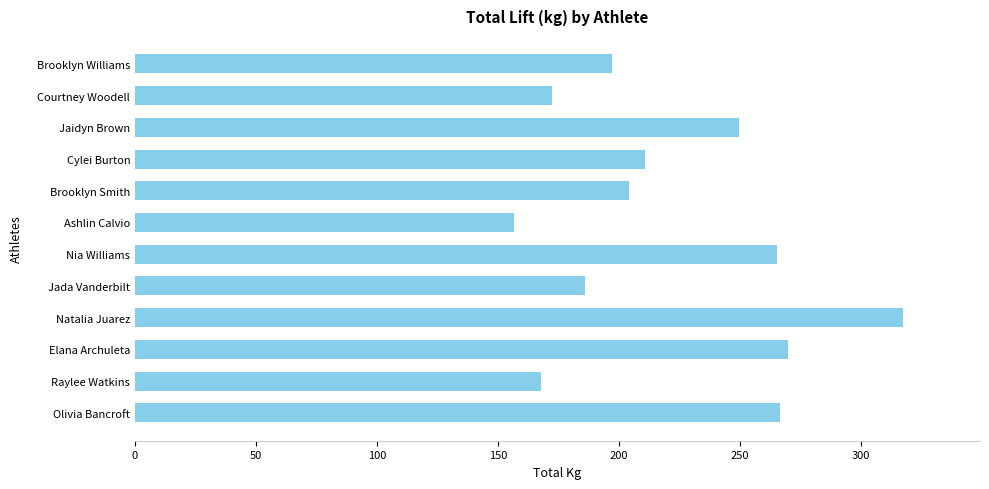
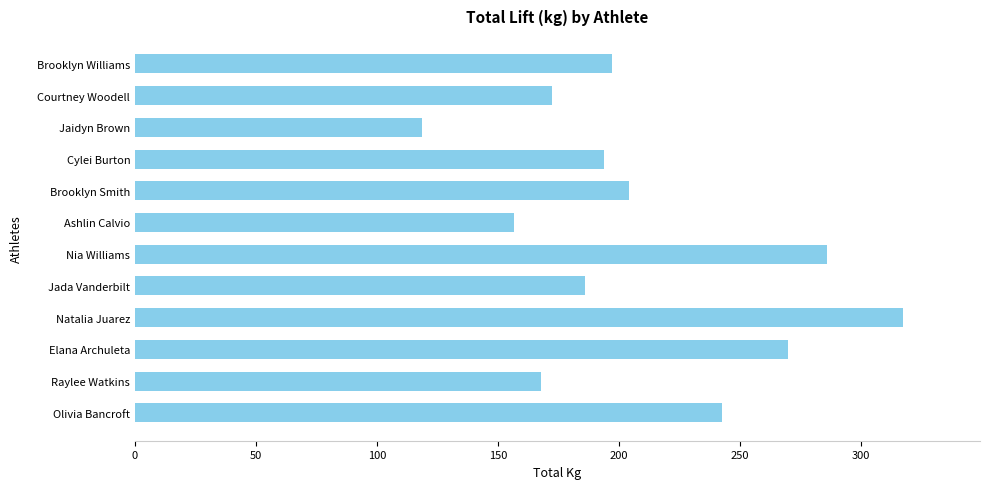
Jaidyn Brown: 249 -> 119
Cylei Burton: 211 -> 194
Nia Williams: 265 -> 286
Olivia Bancroft: 267 -> 243
